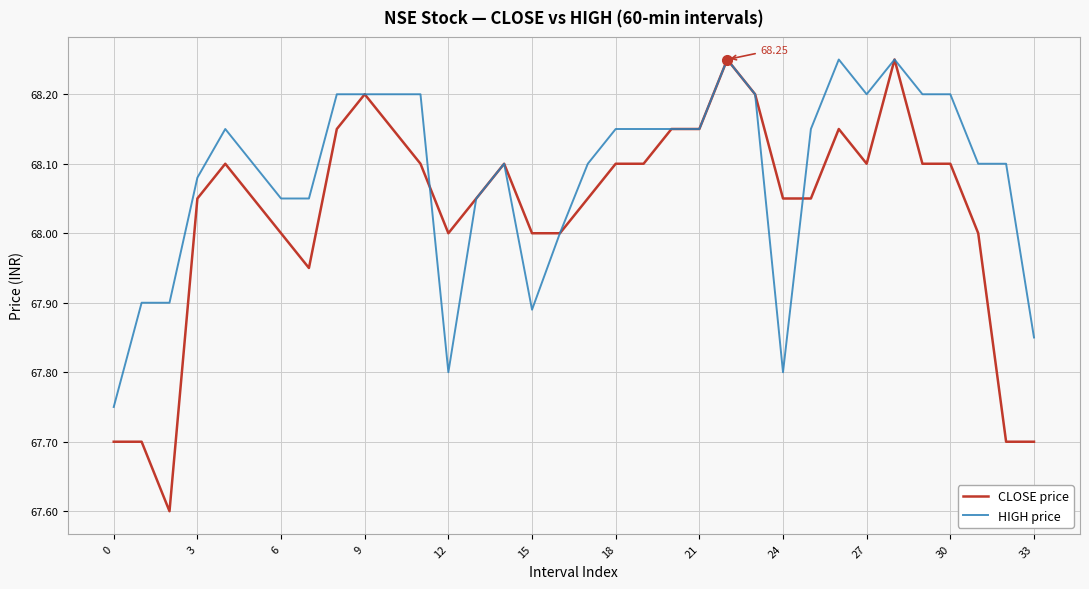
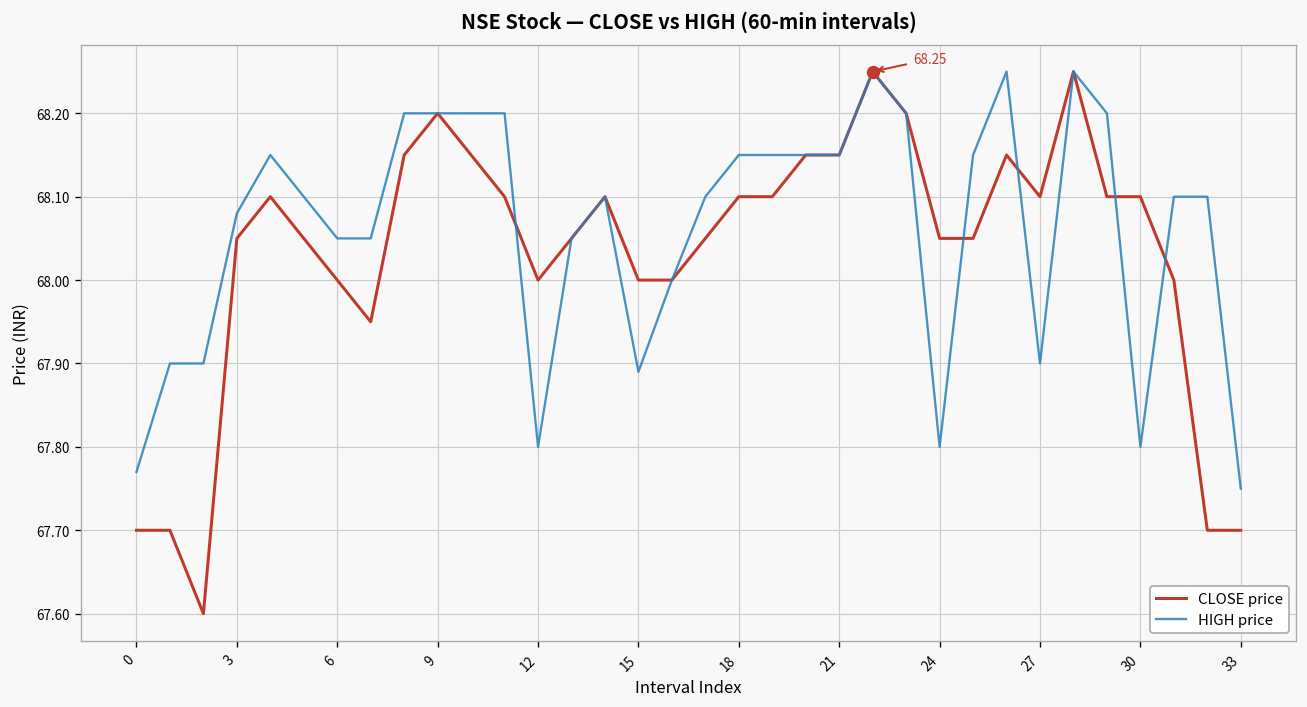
HIGH price, 0: 67.75 -> 67.77
HIGH price, 27: 68.2 -> 67.9
HIGH price, 30: 68.2 -> 67.8
HIGH price, 33: 67.85 -> 67.75
